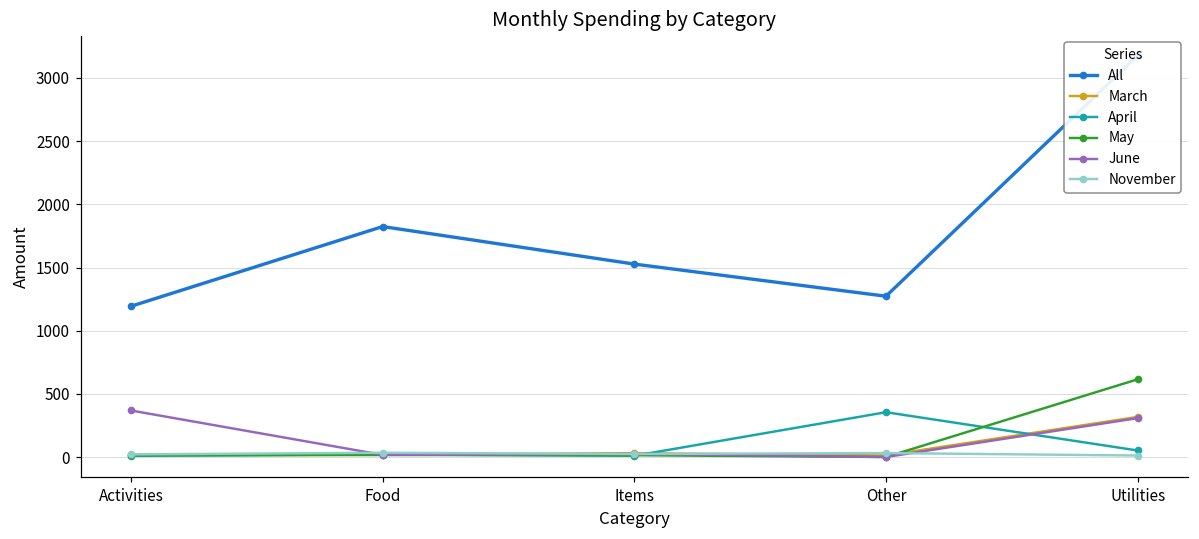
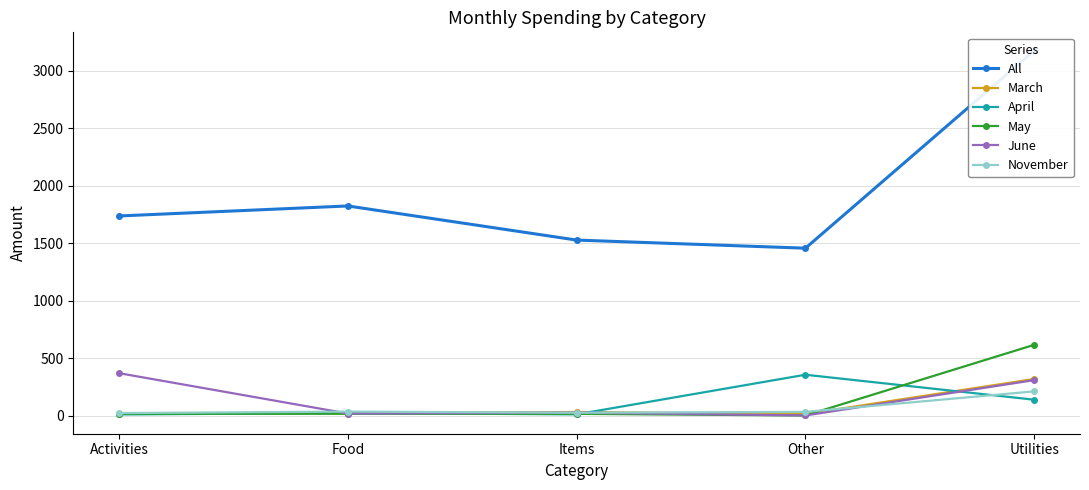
All, Activities: 1190 -> 1740
All, Other: 1270 -> 1460
April, Utilities: 50 -> 140
November, Utilities: 10 -> 210
